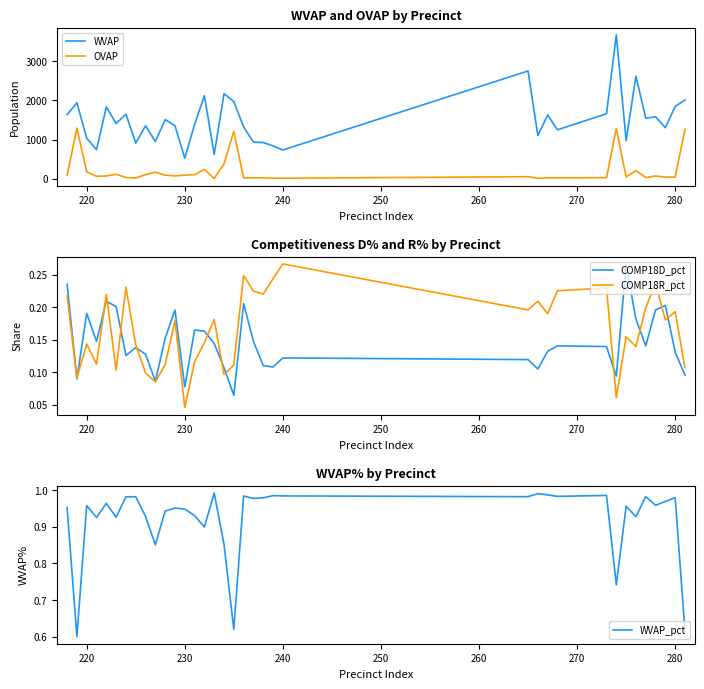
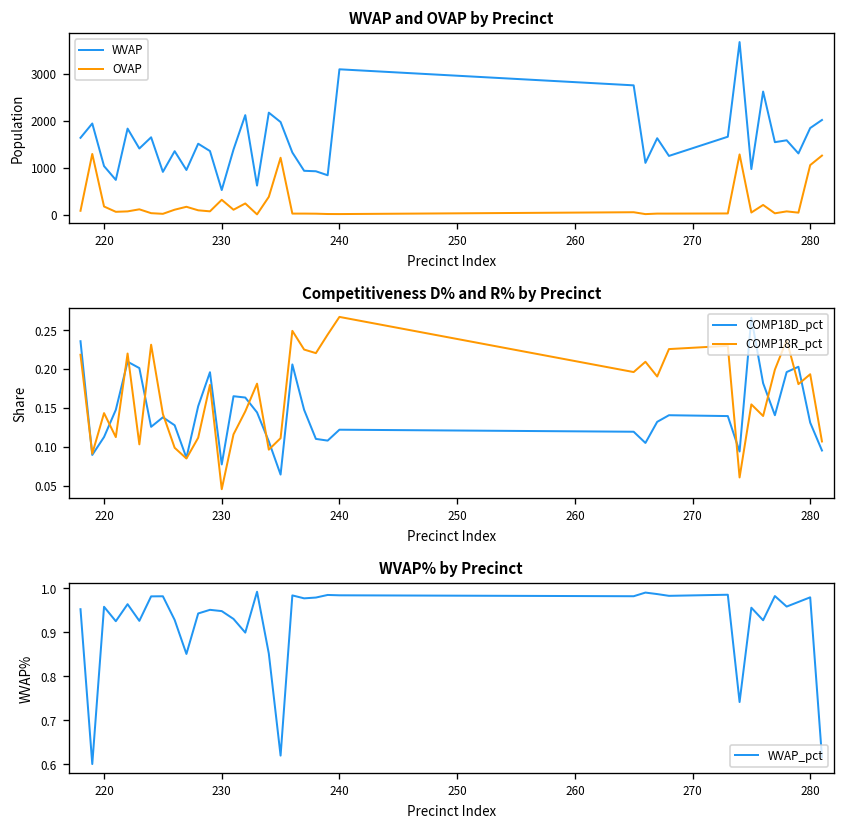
WVAP and OVAP by Precinct, OVAP, 230: 100 -> 300
WVAP and OVAP by Precinct, WVAP, 240: 700 -> 3100
WVAP and OVAP by Precinct, OVAP, 280: 0 -> 1100
Competitiveness D% and R% by Precinct, COMP18D_pct, 220: 0.19 -> 0.11
